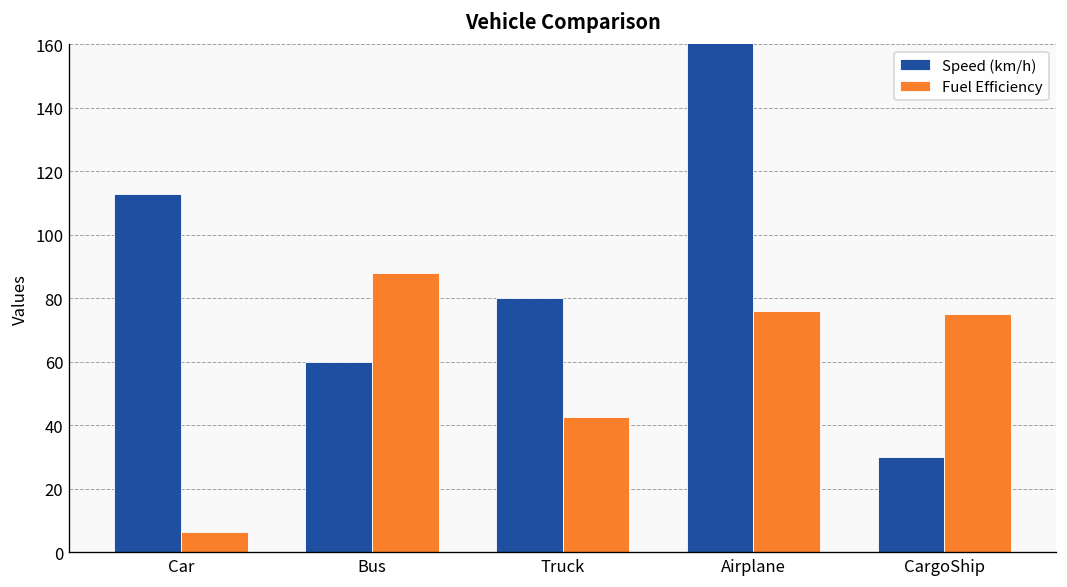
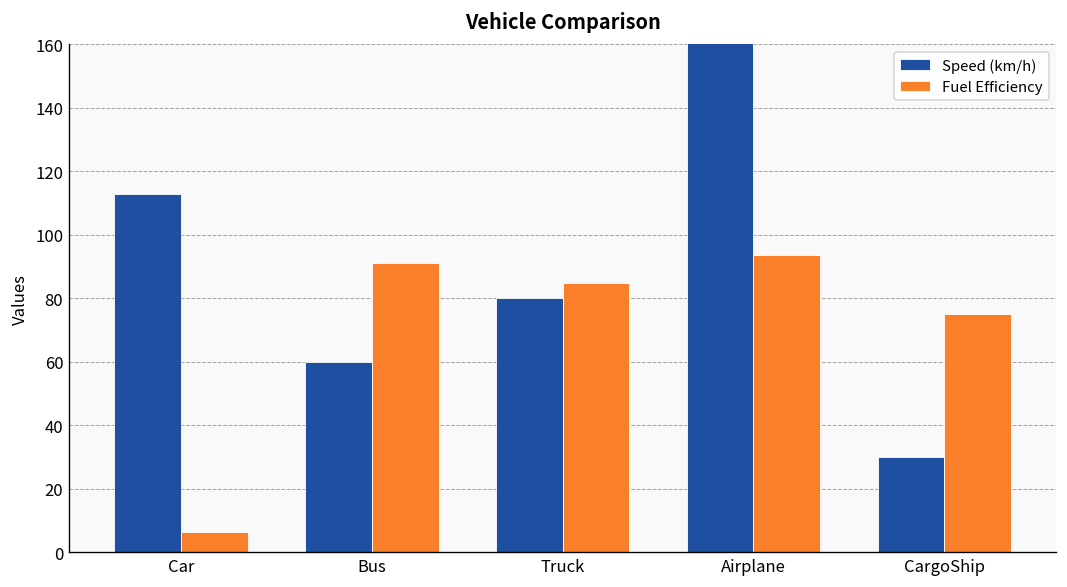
Fuel Efficiency, Bus: 88 -> 91
Fuel Efficiency, Truck: 43 -> 85
Fuel Efficiency, Airplane: 76 -> 94
